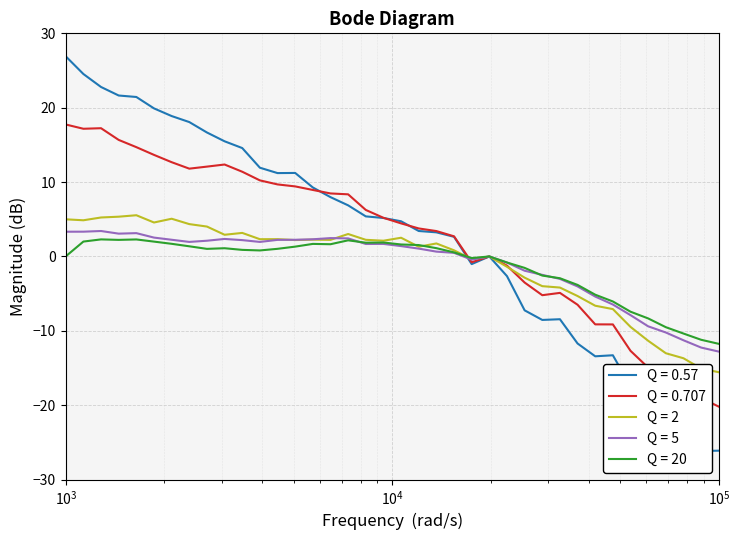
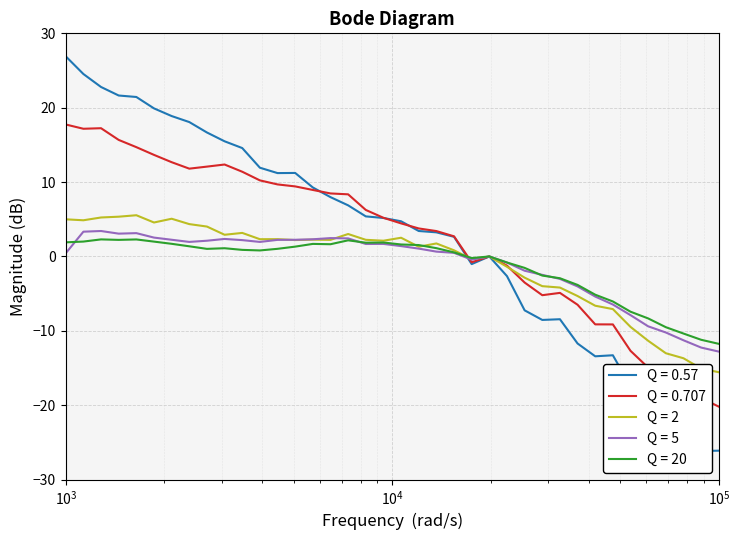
Q = 5, 10^3: 3 -> 0
Q = 20, 10^3: 0 -> 2
